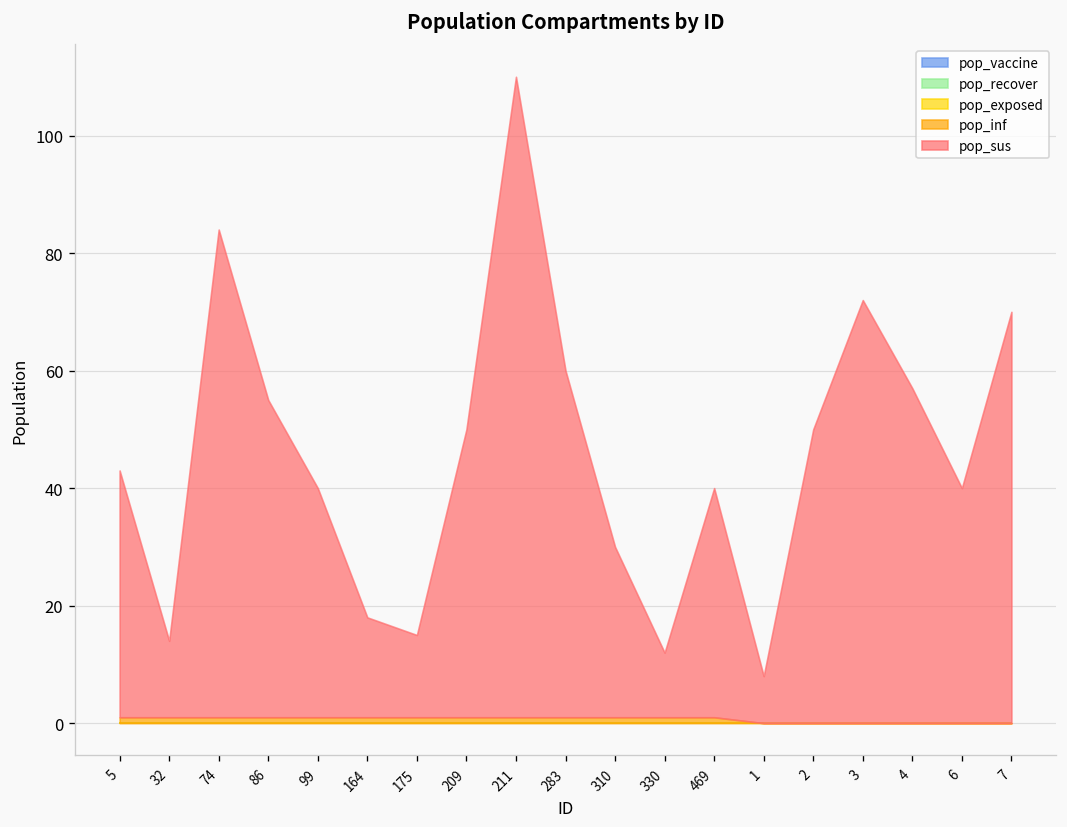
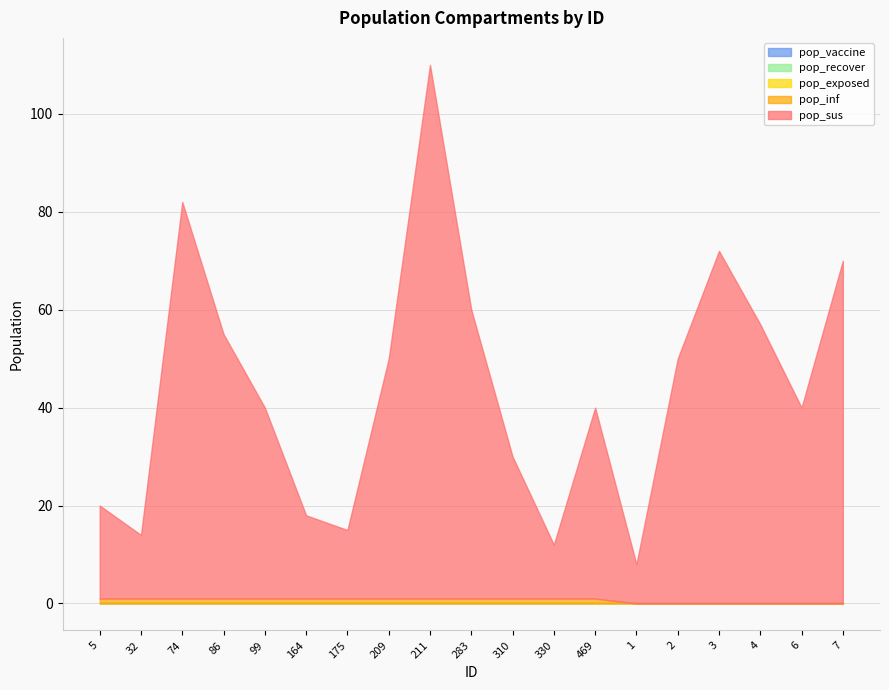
pop_sus, 5: 42 -> 19
pop_sus, 74: 83 -> 81
